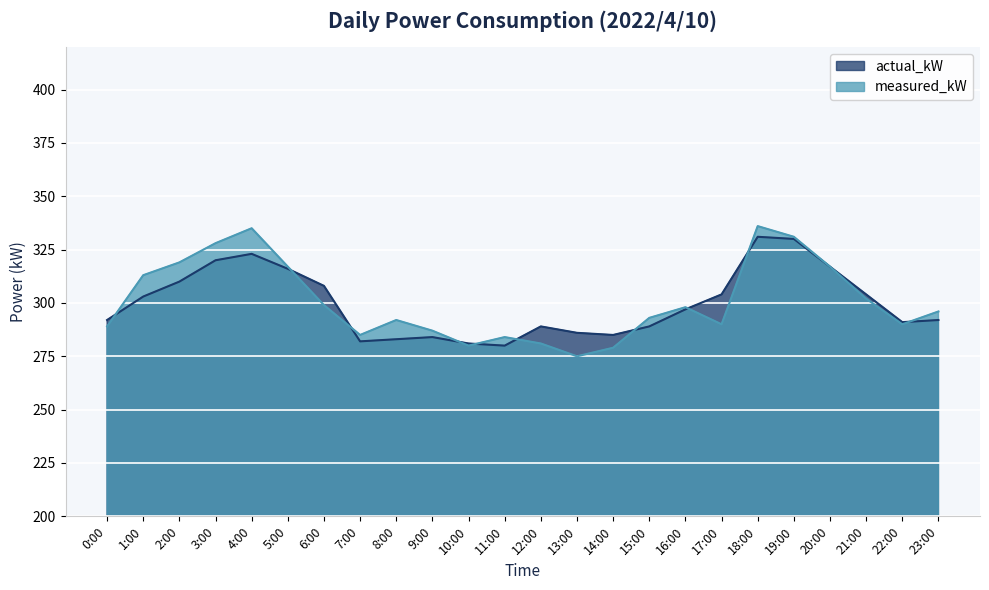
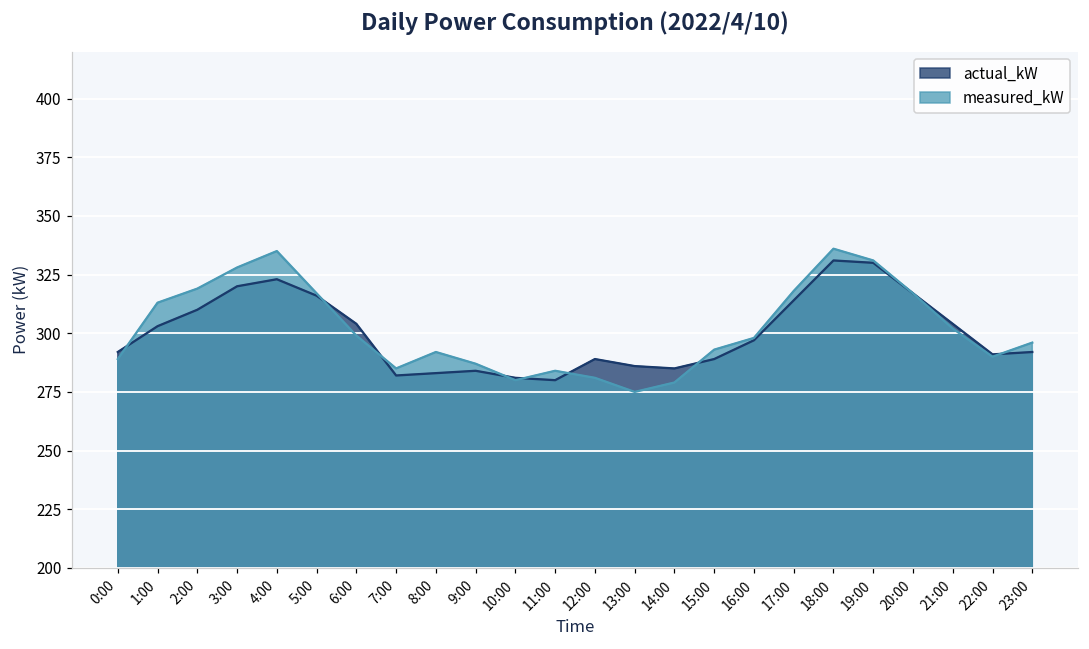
actual_kW, 6:00: 308 -> 304
actual_kW, 17:00: 304 -> 314
measured_kW, 17:00: 290 -> 318
